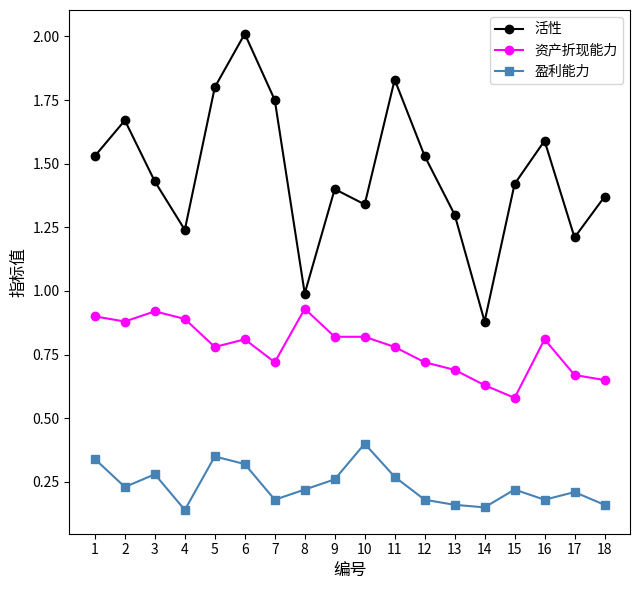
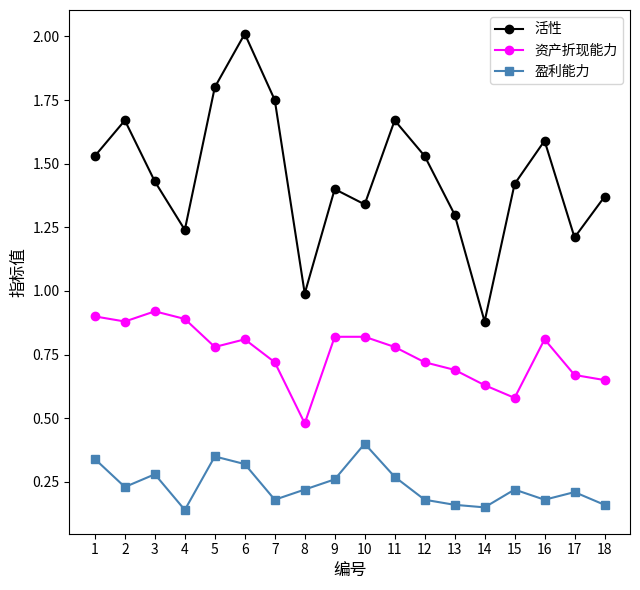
资产折现能力, 8: 0.93 -> 0.48
活性, 11: 1.83 -> 1.67
